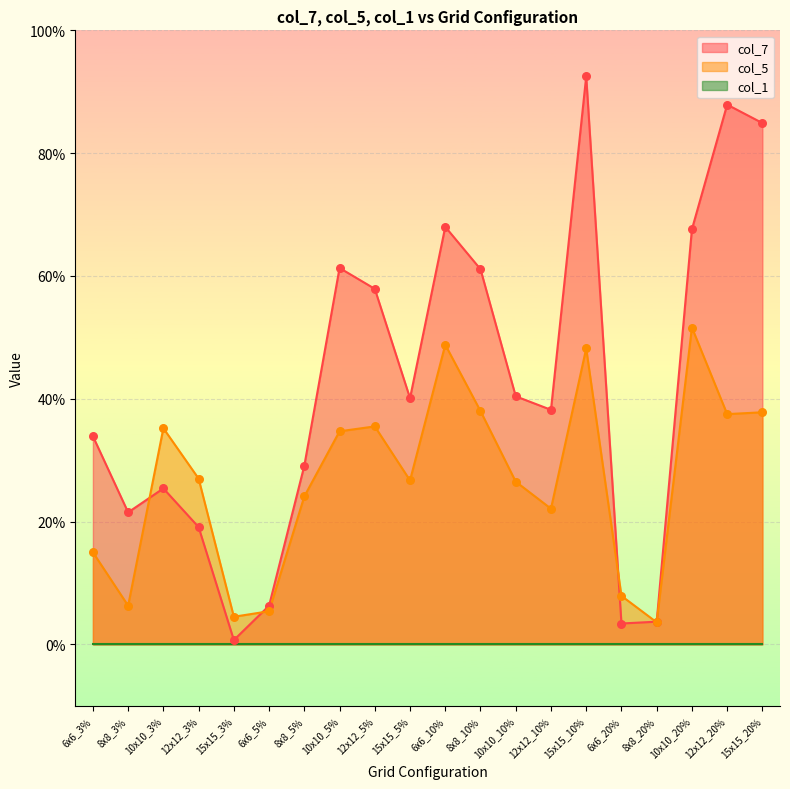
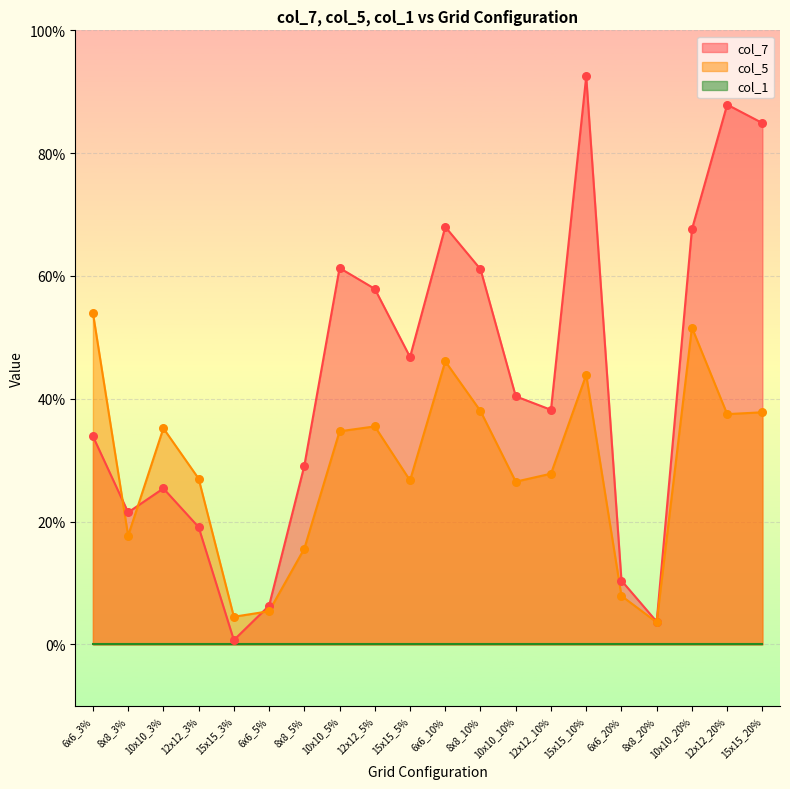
col_5, 6x6_3%: 15% -> 54%
col_5, 8x8_3%: 6% -> 18%
col_5, 8x8_5%: 24% -> 16%
col_7, 15x15_5%: 40% -> 47%
col_5, 6x6_10%: 49% -> 46%
col_5, 12x12_10%: 22% -> 28%
col_5, 15x15_10%: 48% -> 44%
col_7, 6x6_20%: 3% -> 10%
